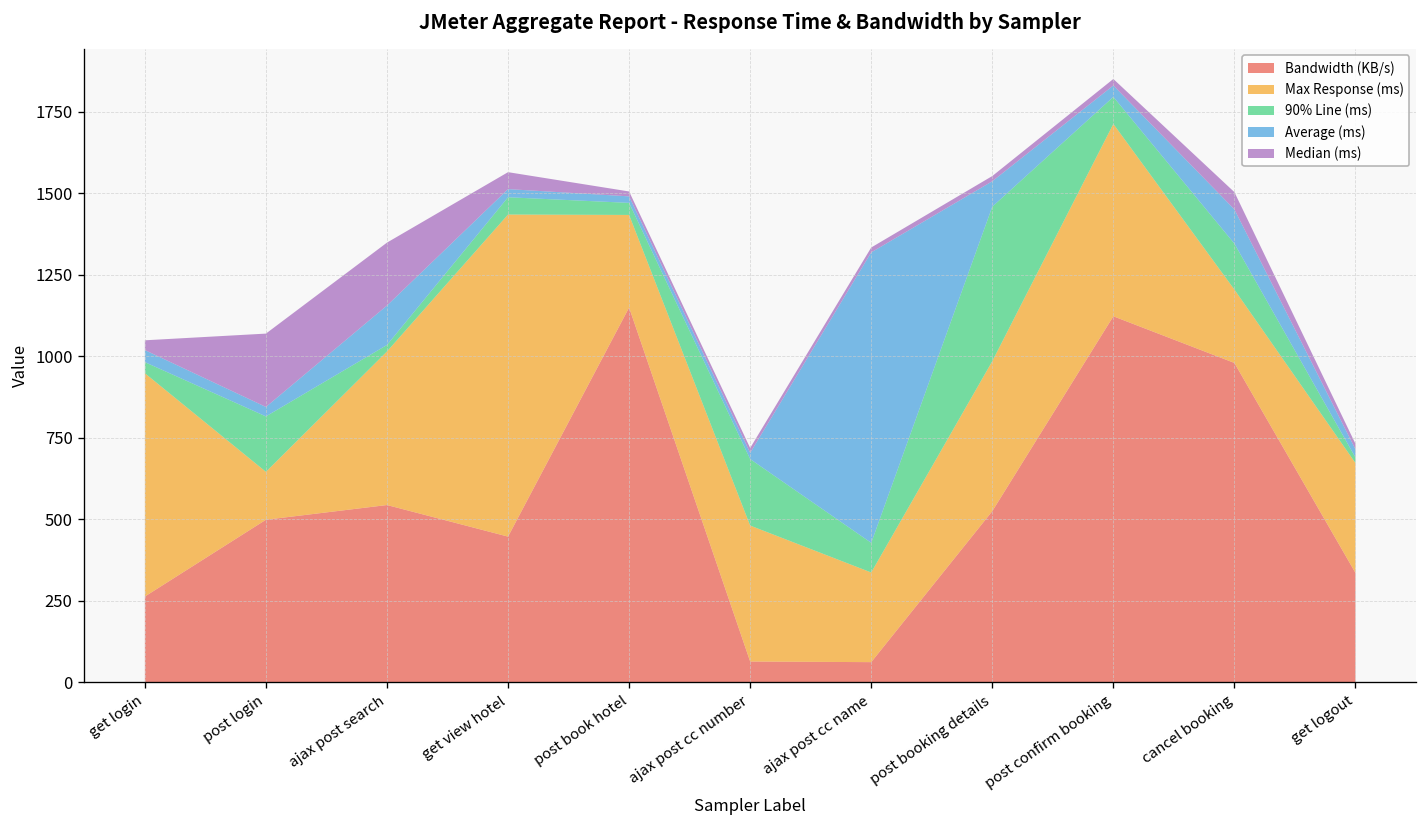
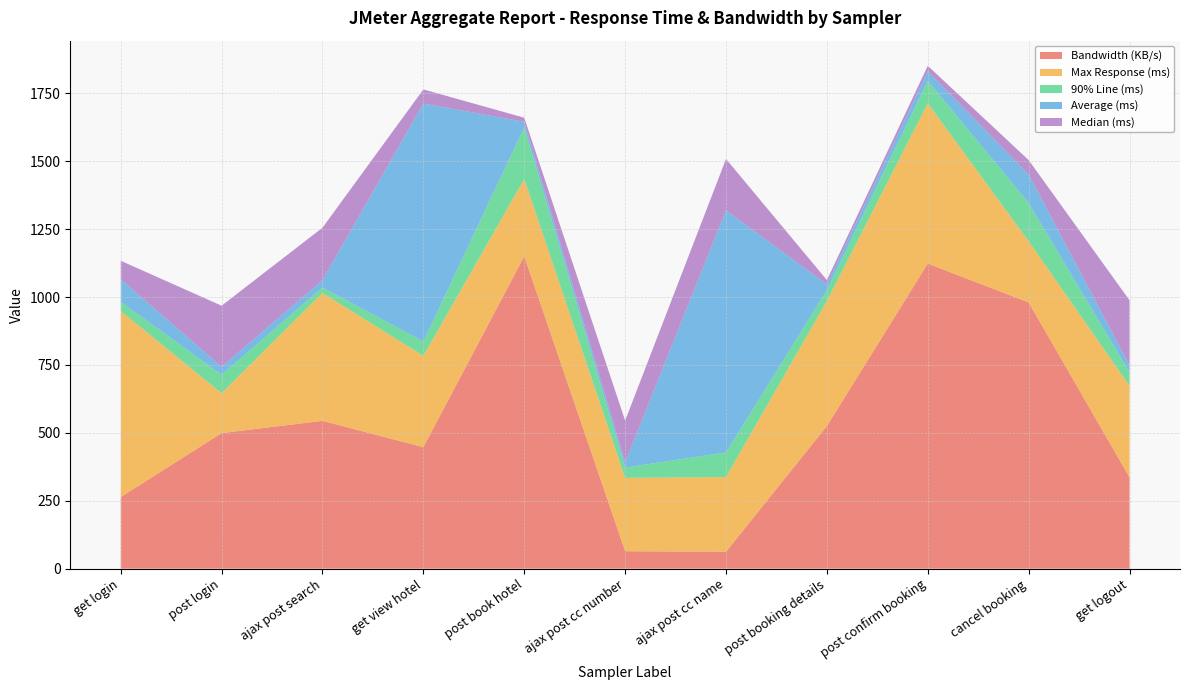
Average (ms), get login: 40 -> 80
Median (ms), get login: 30 -> 70
90% Line (ms), post login: 170 -> 70
Average (ms), ajax post search: 120 -> 30
Max Response (ms), get view hotel: 990 -> 340
Average (ms), get view hotel: 30 -> 880
90% Line (ms), post book hotel: 40 -> 190
Max Response (ms), ajax post cc number: 420 -> 270
90% Line (ms), ajax post cc number: 200 -> 40
Median (ms), ajax post cc number: 20 -> 150
Median (ms), ajax post cc name: 20 -> 190
90% Line (ms), post booking details: 470 -> 40
Average (ms), post booking details: 80 -> 20
90% Line (ms), get logout: 20 -> 50
Median (ms), get logout: 20 -> 240
